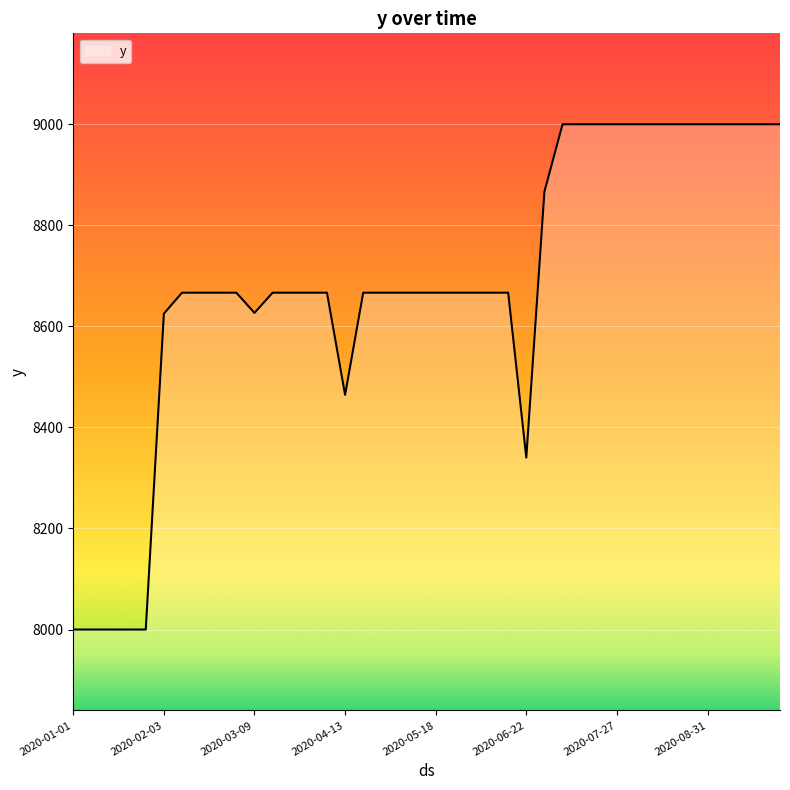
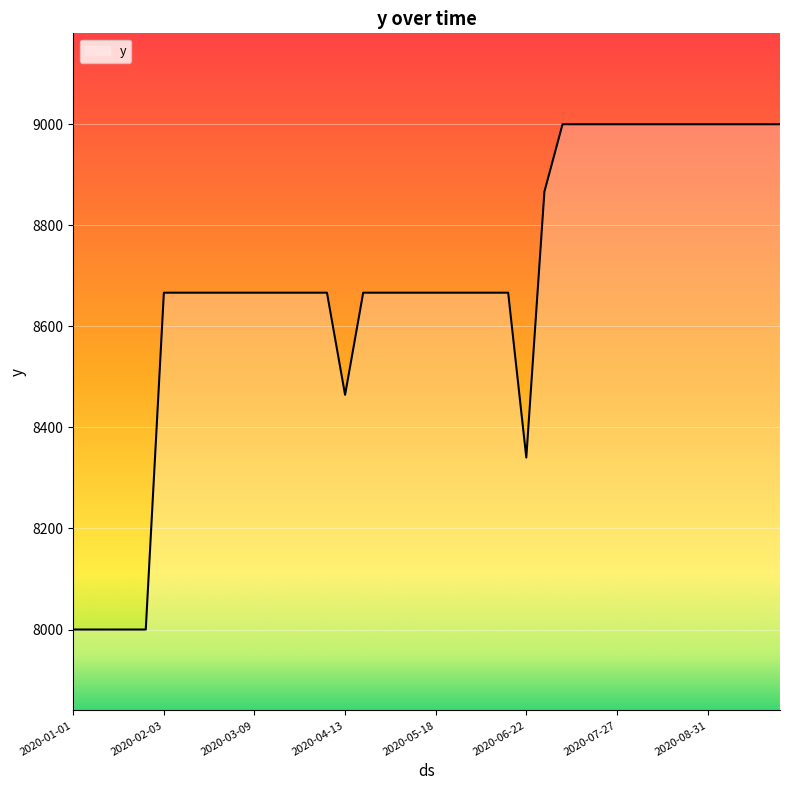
2020-02-03: 8630 -> 8670
2020-03-09: 8630 -> 8670
